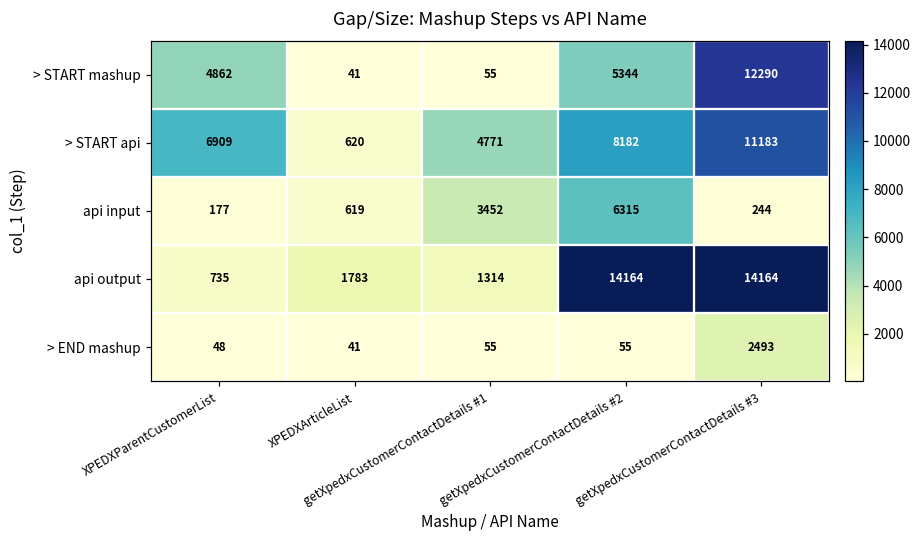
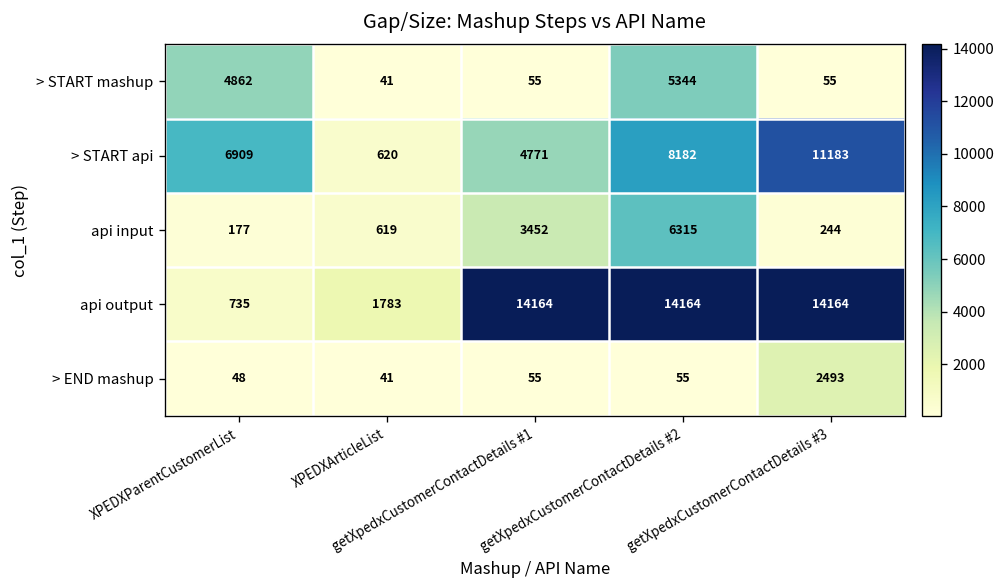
> START mashup, getXpedxCustomerContactDetails #3: 12290 -> 55
api output, getXpedxCustomerContactDetails #1: 1314 -> 14164
